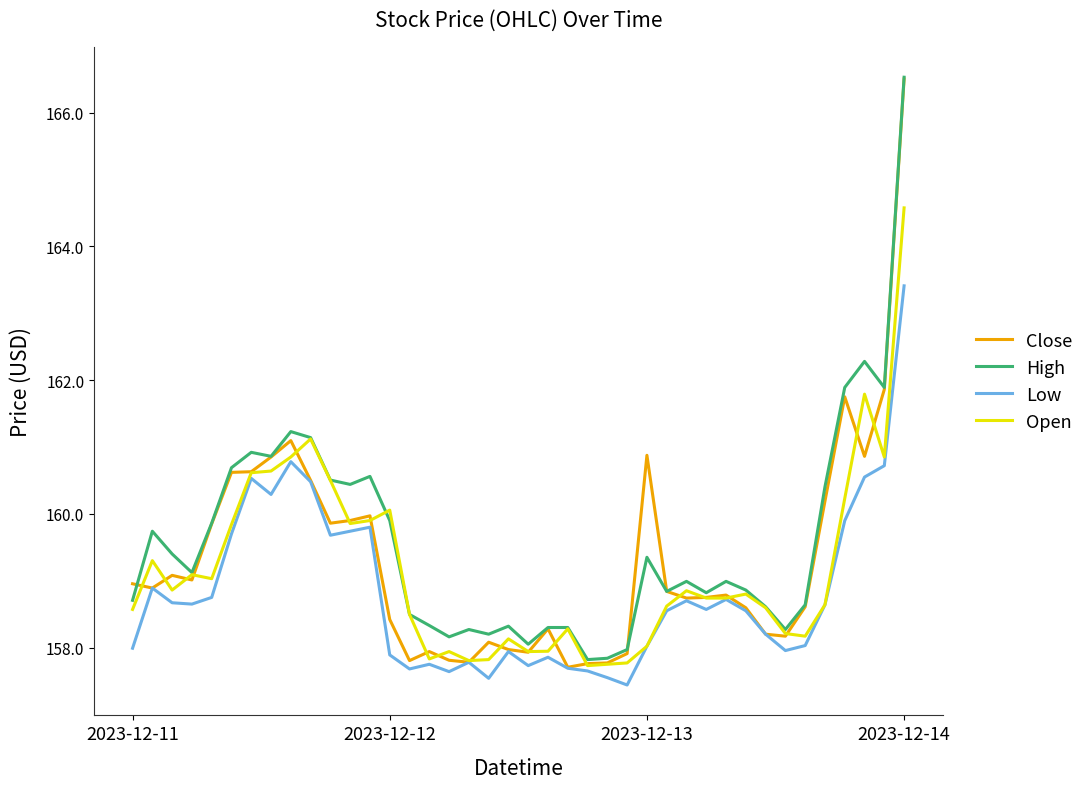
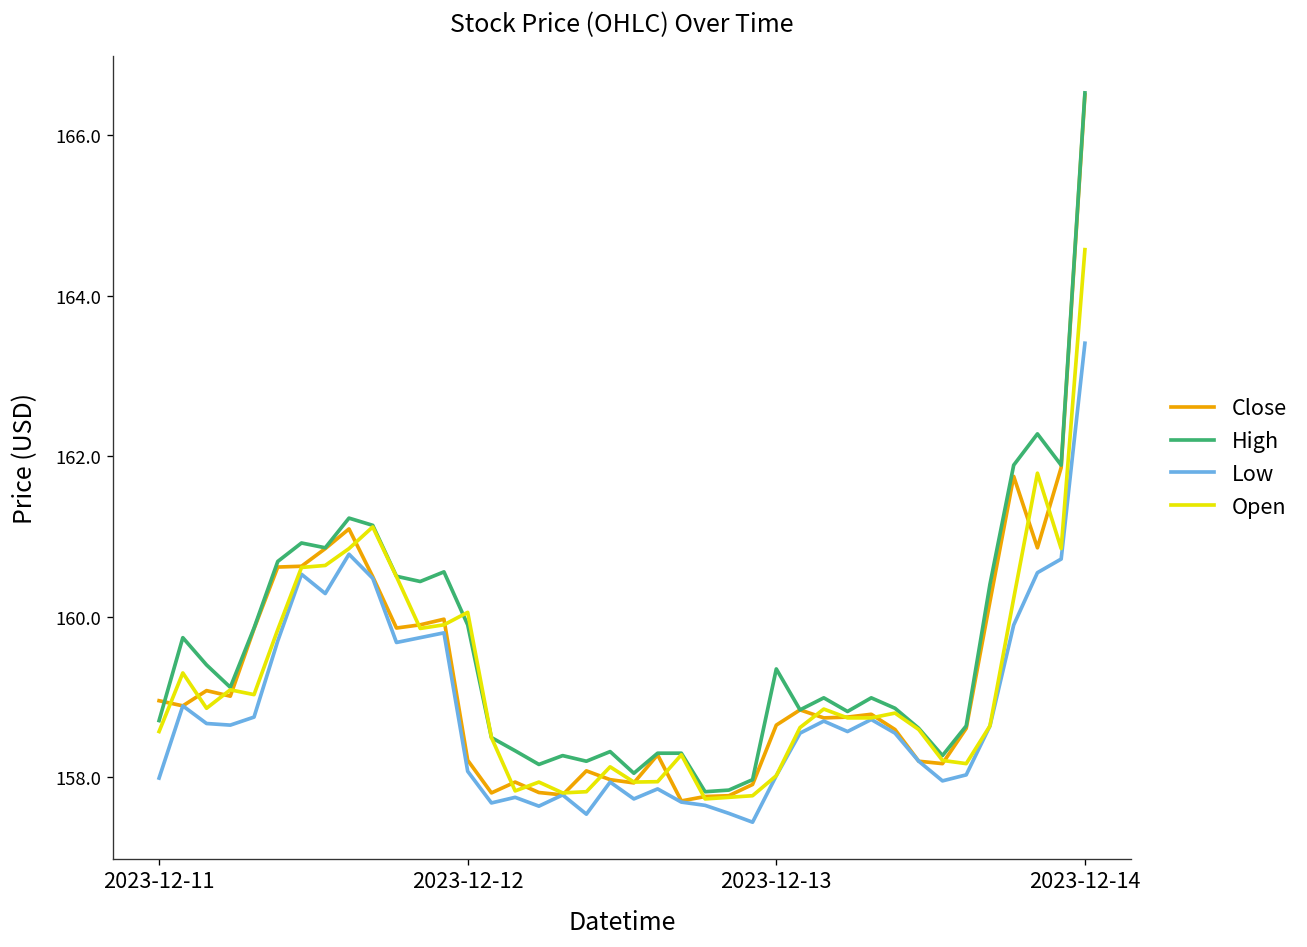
Close, 2023-12-12: 158.4 -> 158.2
Low, 2023-12-12: 157.9 -> 158.1
Close, 2023-12-13: 160.9 -> 158.6
